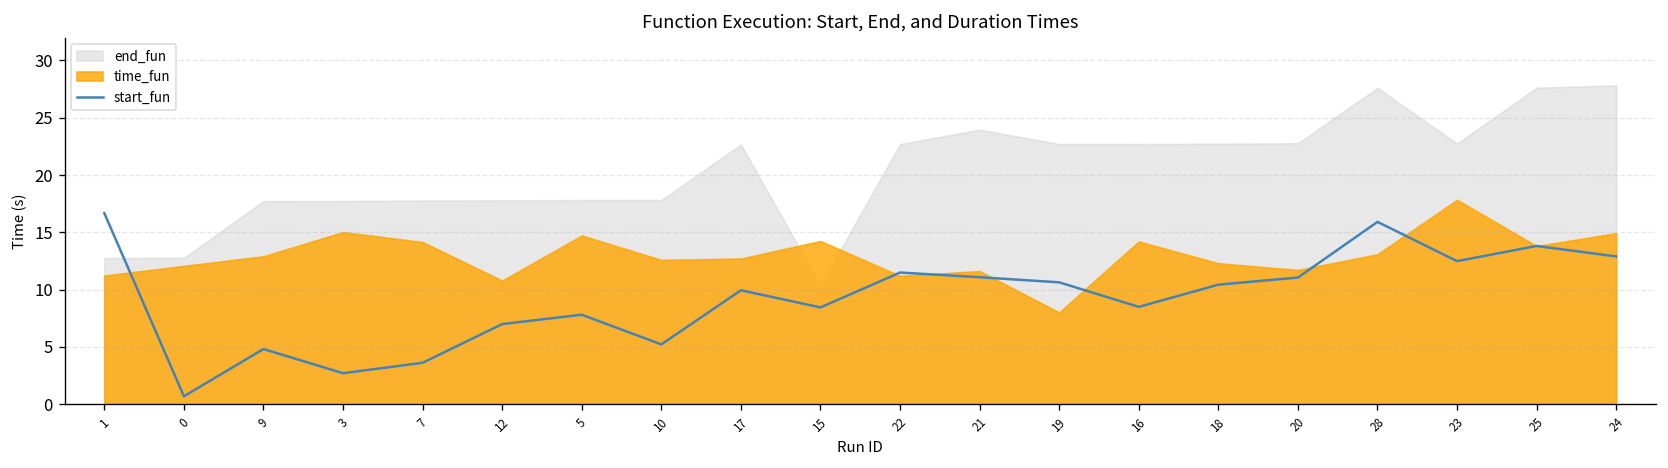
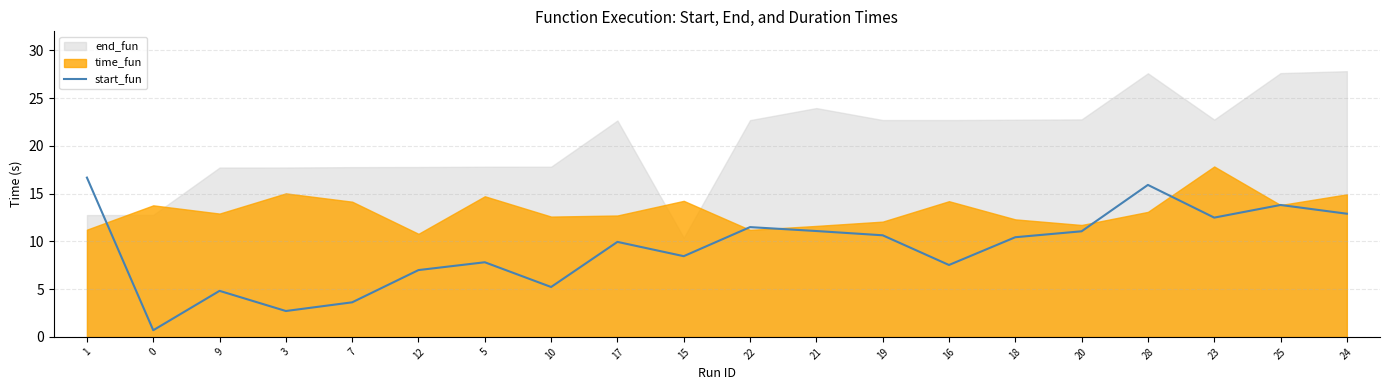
time_fun, 0: 12 -> 14
time_fun, 19: 8 -> 12
start_fun, 16: 8.5 -> 7.5
